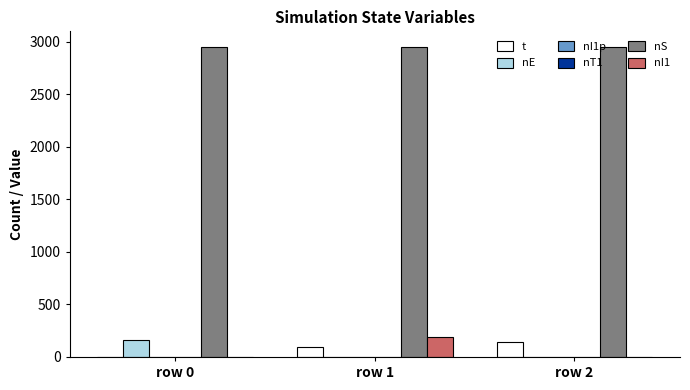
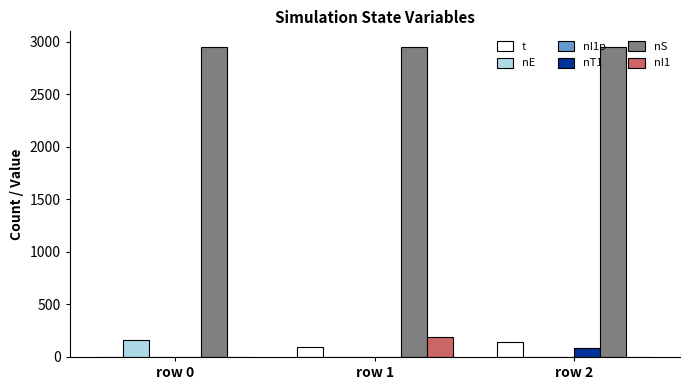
nT1, row 2: 0 -> 80
